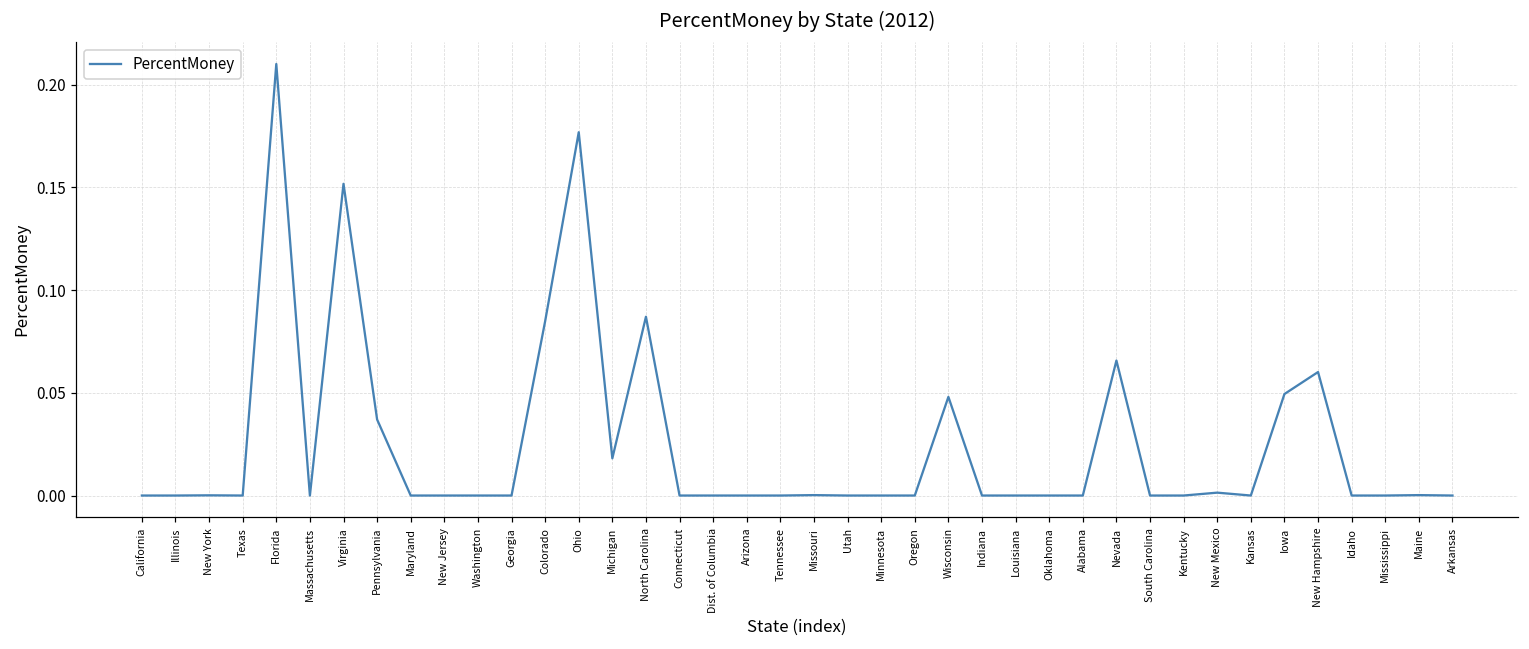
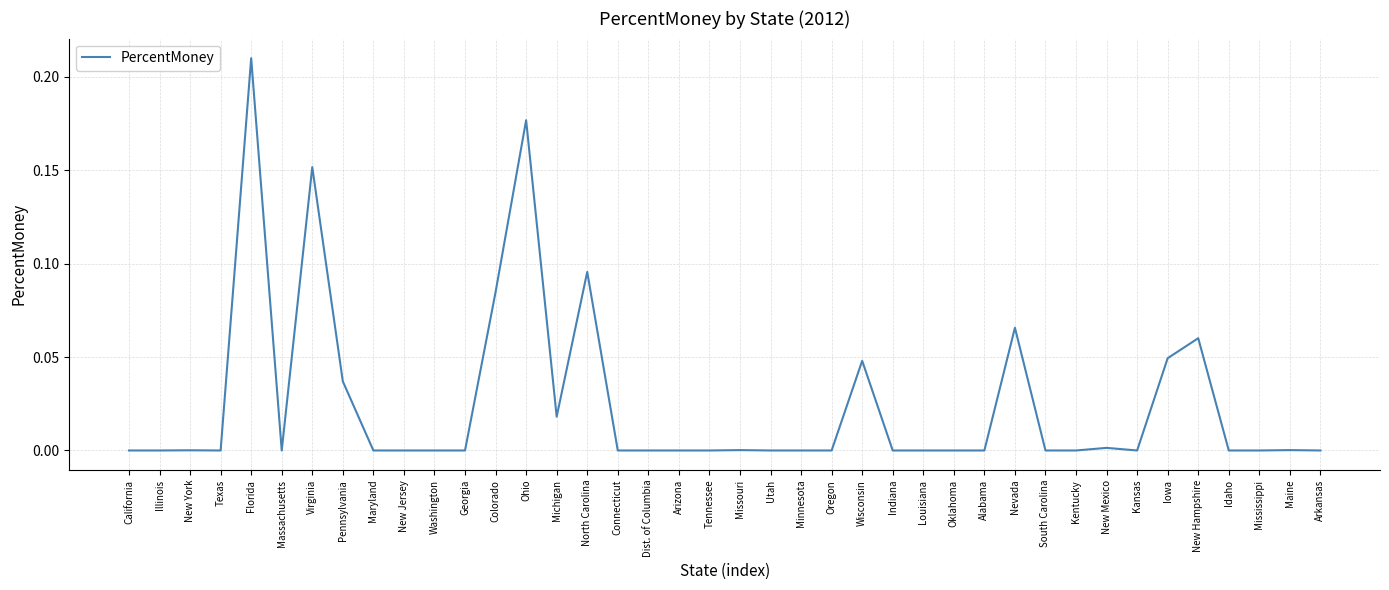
North Carolina: 0.087 -> 0.096
